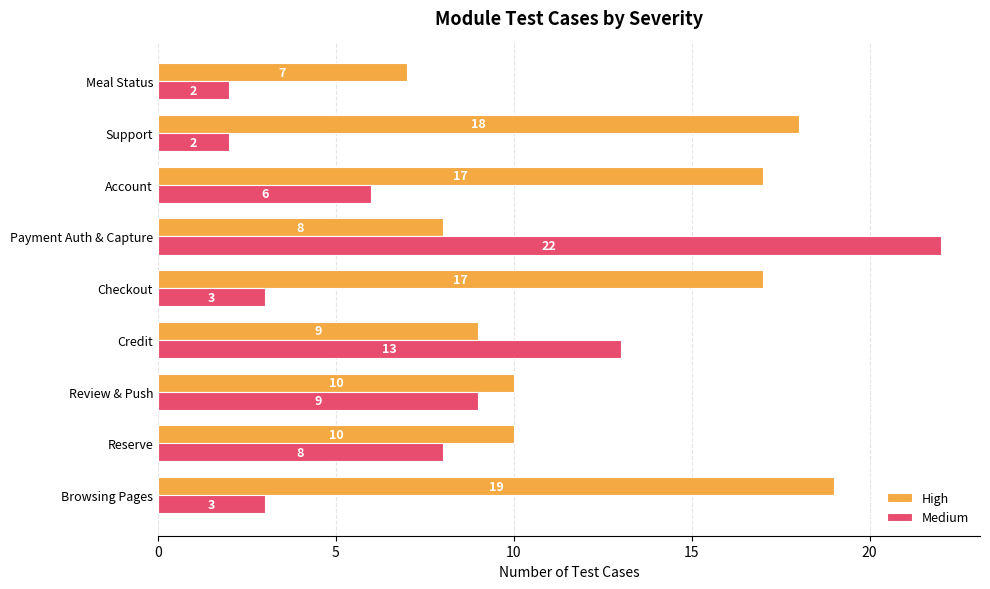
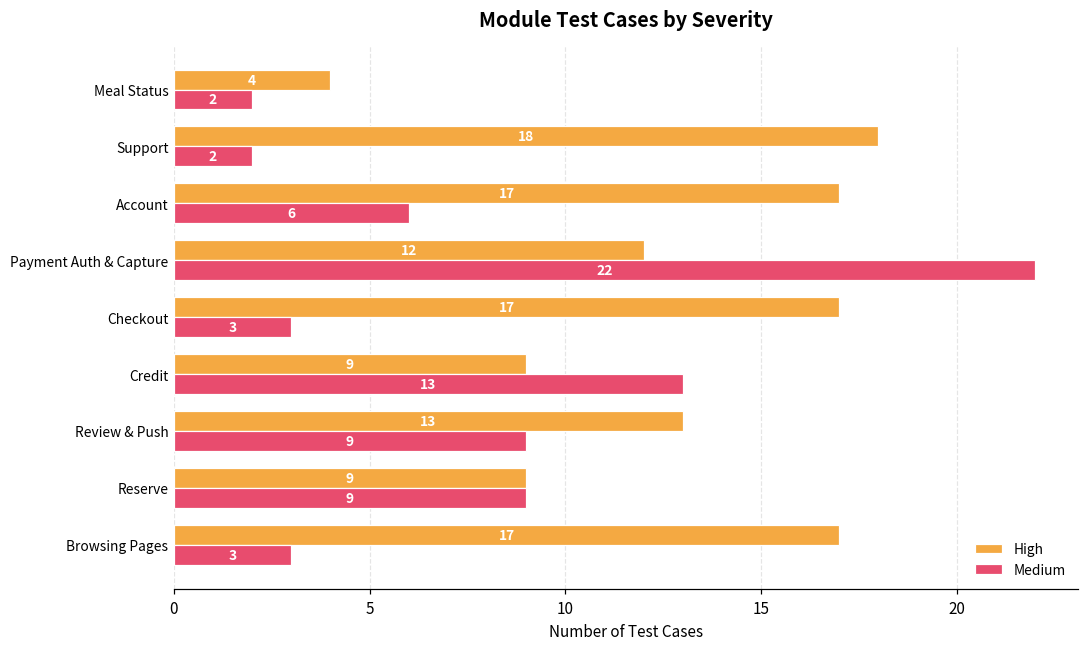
High, Meal Status: 7 -> 4
High, Payment Auth & Capture: 8 -> 12
High, Review & Push: 10 -> 13
High, Reserve: 10 -> 9
Medium, Reserve: 8 -> 9
High, Browsing Pages: 19 -> 17
